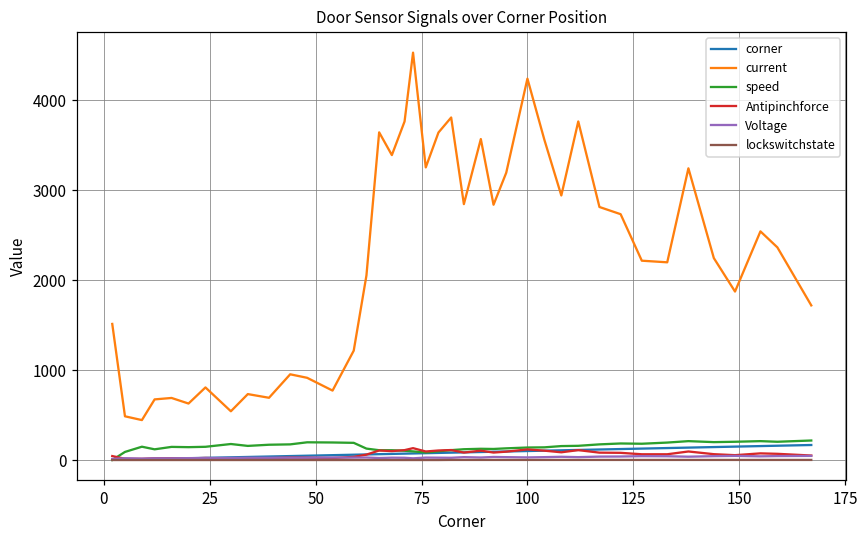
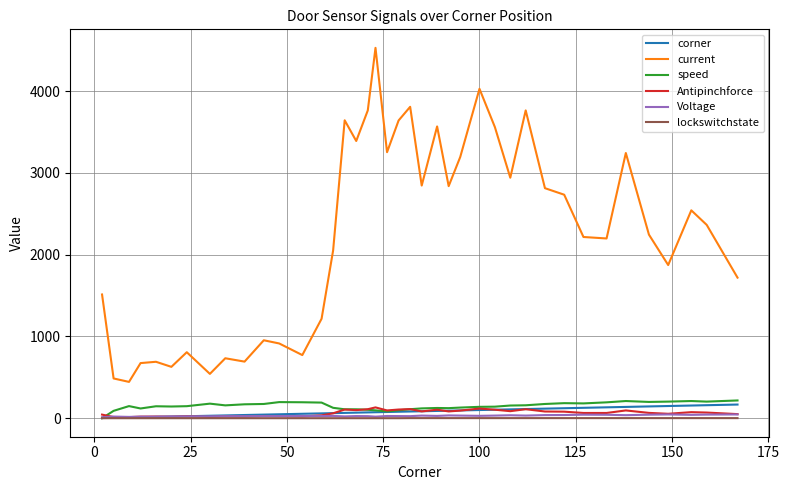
current, 100: 4200 -> 4000
